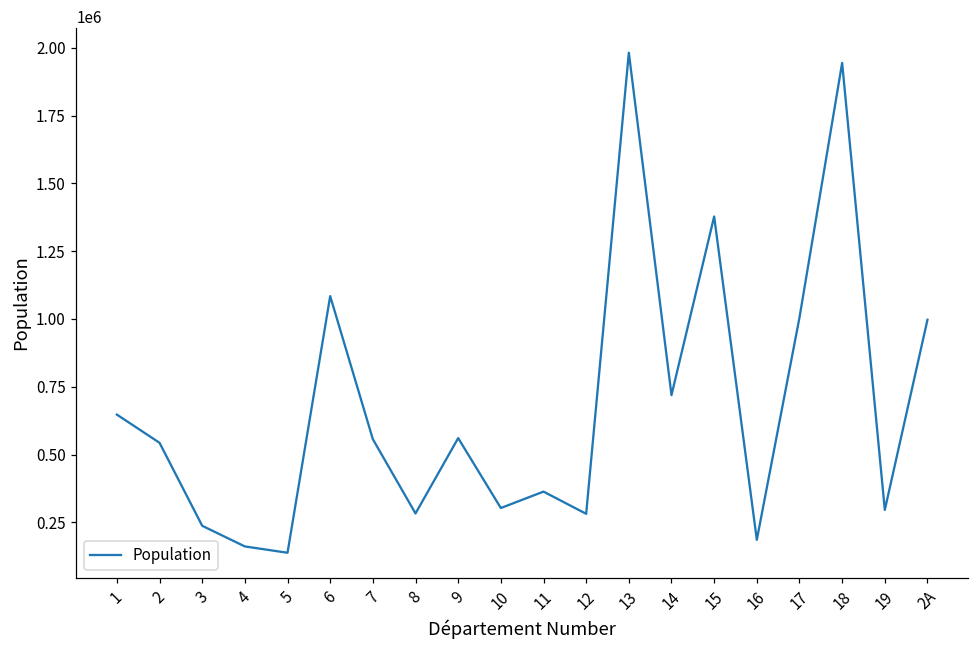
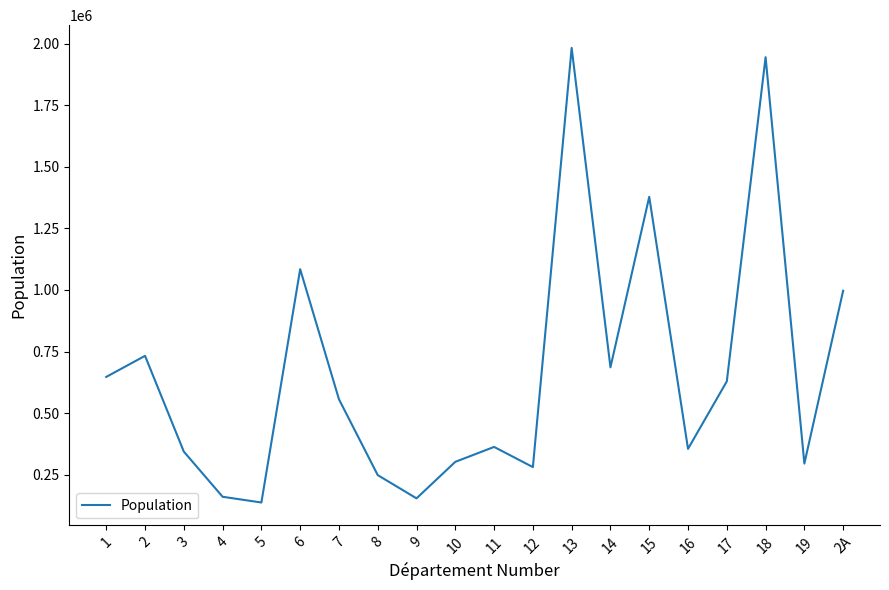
2: 540000 -> 730000
3: 240000 -> 340000
8: 280000 -> 250000
9: 560000 -> 150000
14: 720000 -> 690000
16: 190000 -> 360000
17: 1010000 -> 630000
